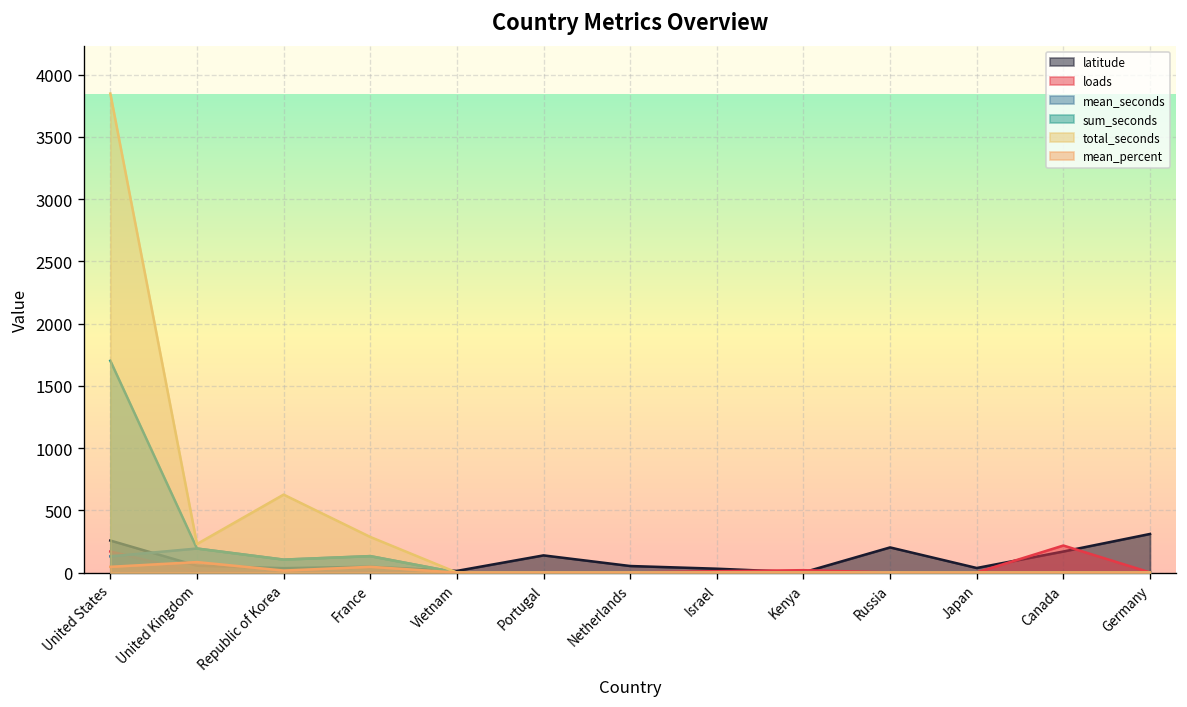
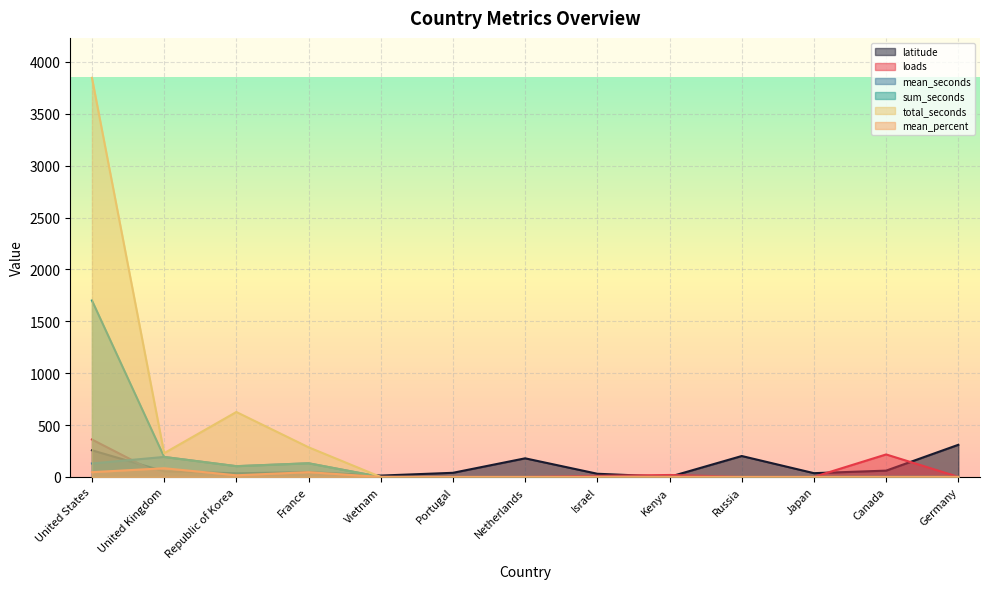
loads, United States: 170 -> 360
latitude, Portugal: 140 -> 40
latitude, Netherlands: 50 -> 180
latitude, Canada: 170 -> 60
